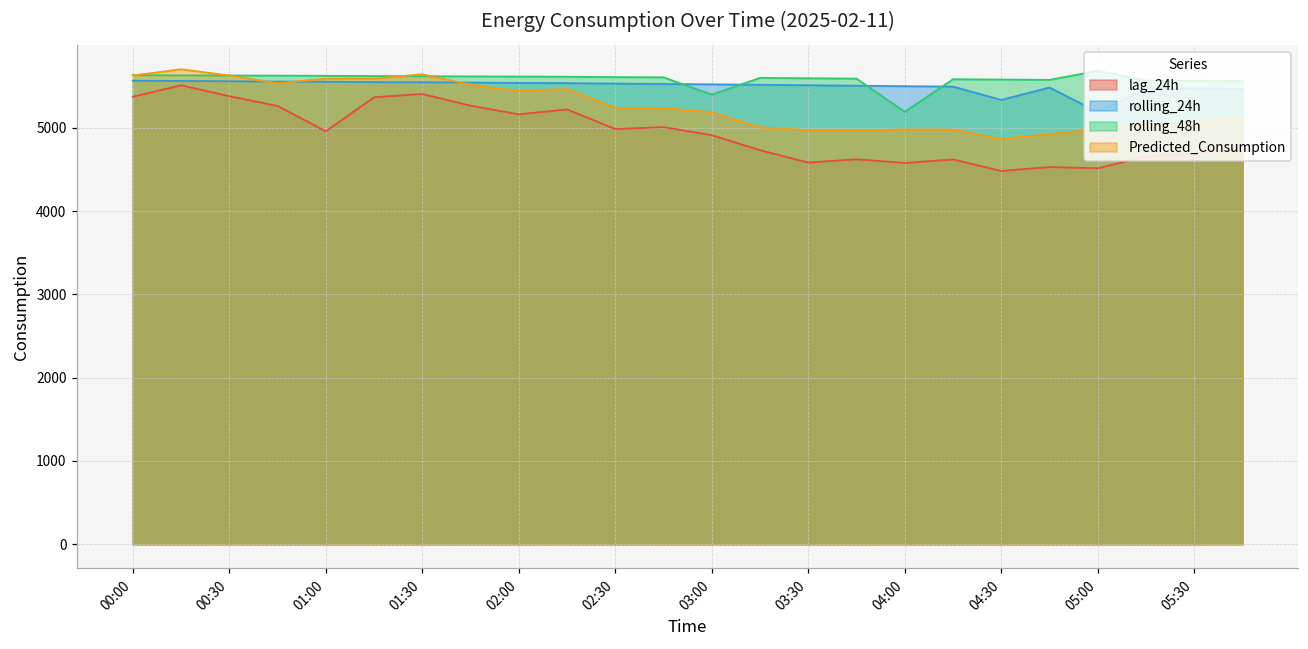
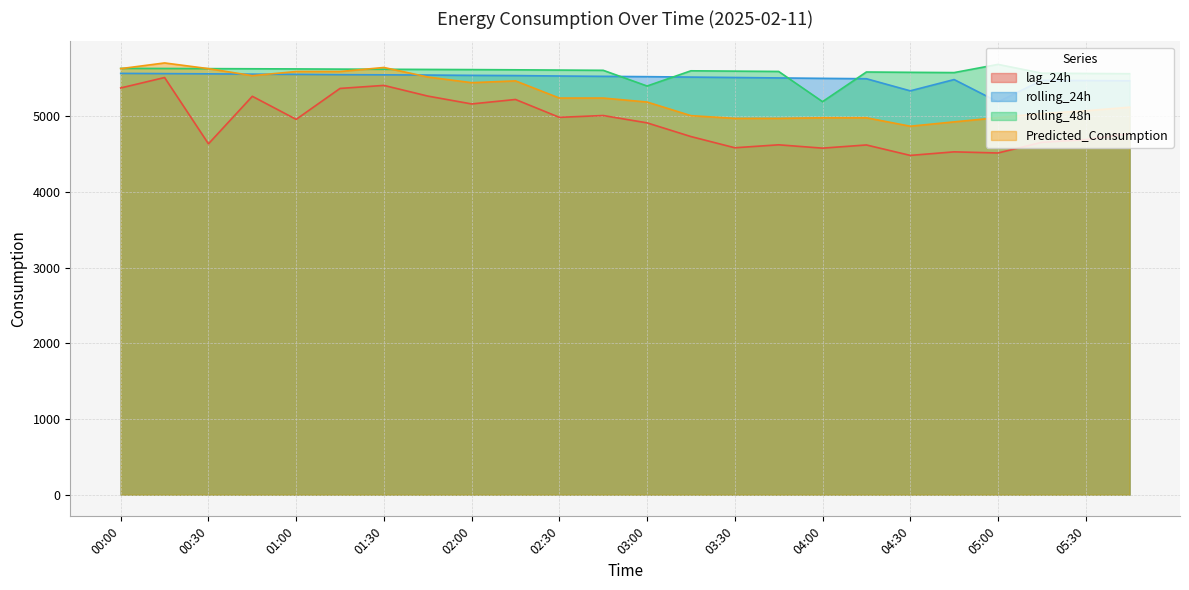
lag_24h, 00:30: 5400 -> 4600
